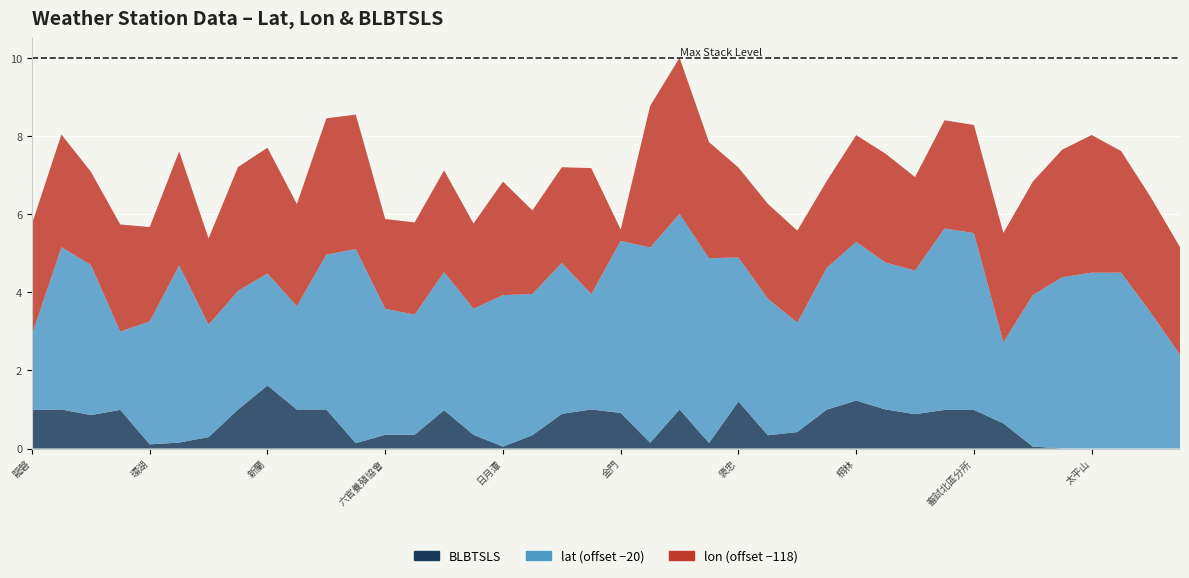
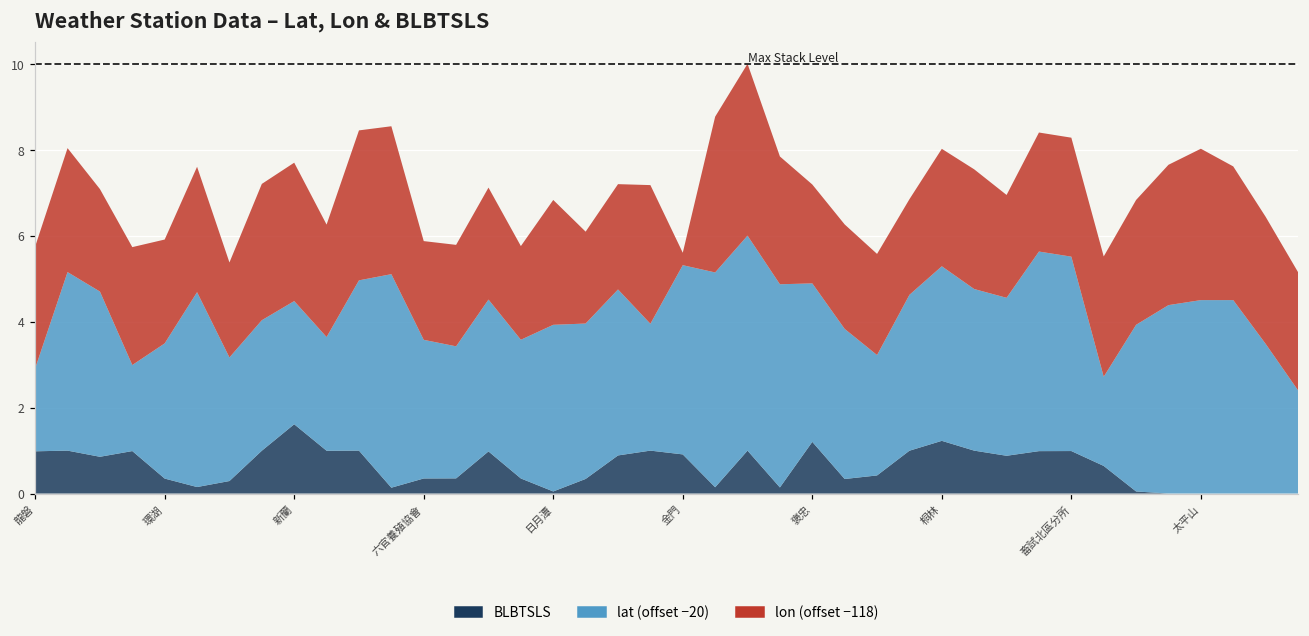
BLBTSLS, 環湖: 0.1 -> 0.3
